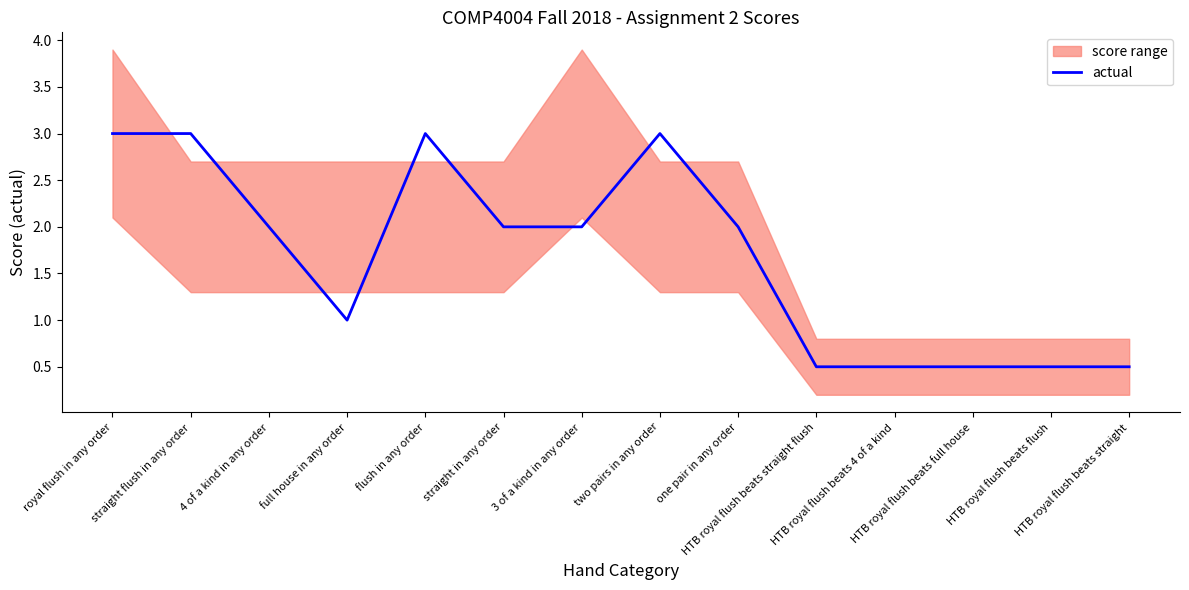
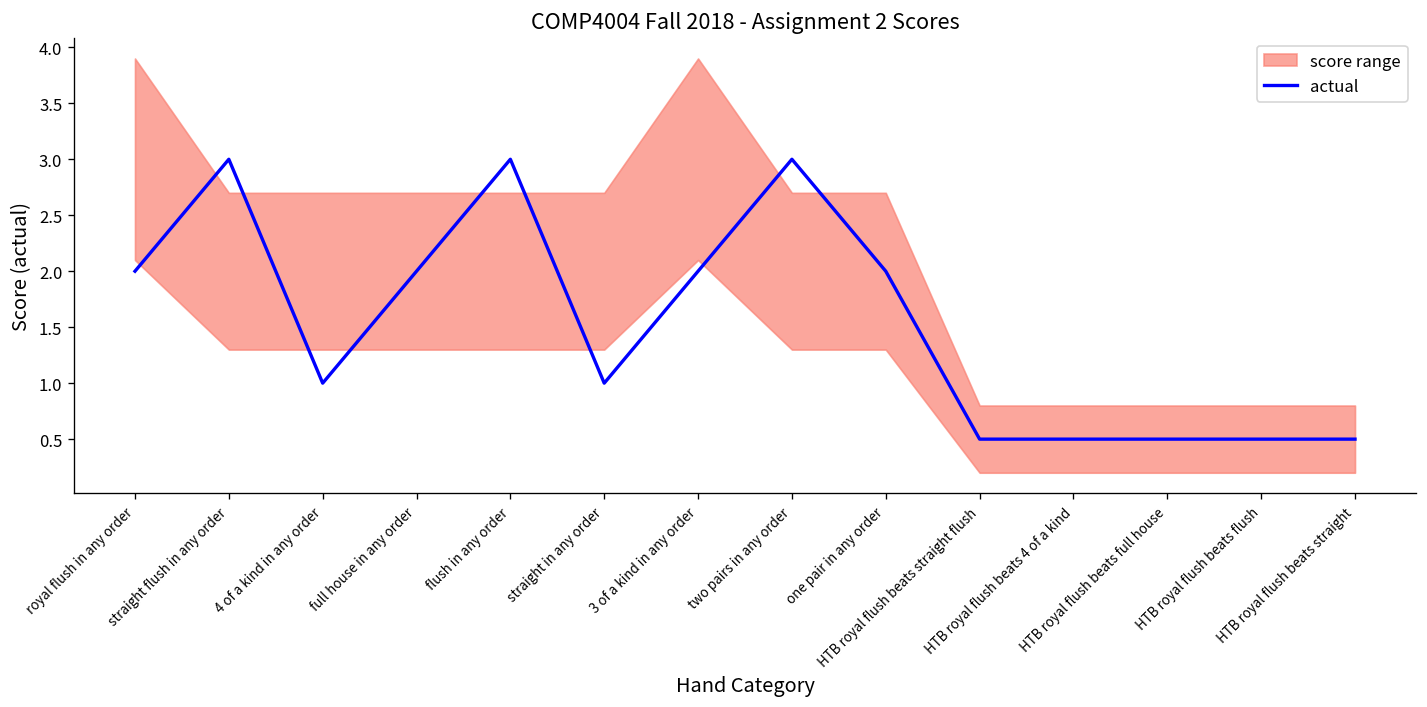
actual, royal flush in any order: 3 -> 2
actual, 4 of a kind in any order: 2 -> 1
actual, full house in any order: 1 -> 2
actual, straight in any order: 2 -> 1
